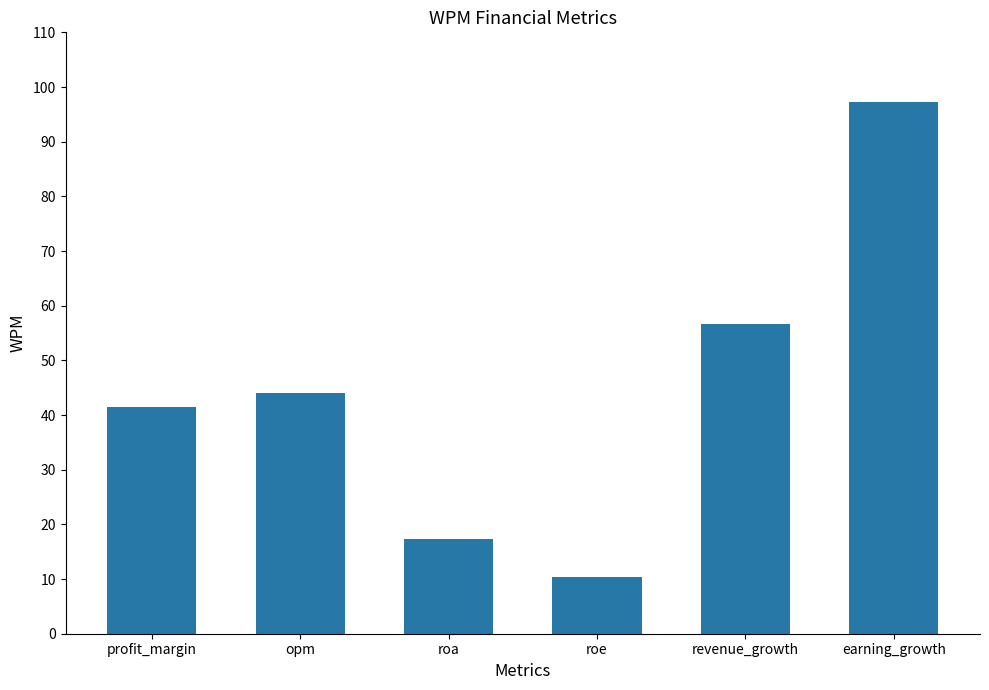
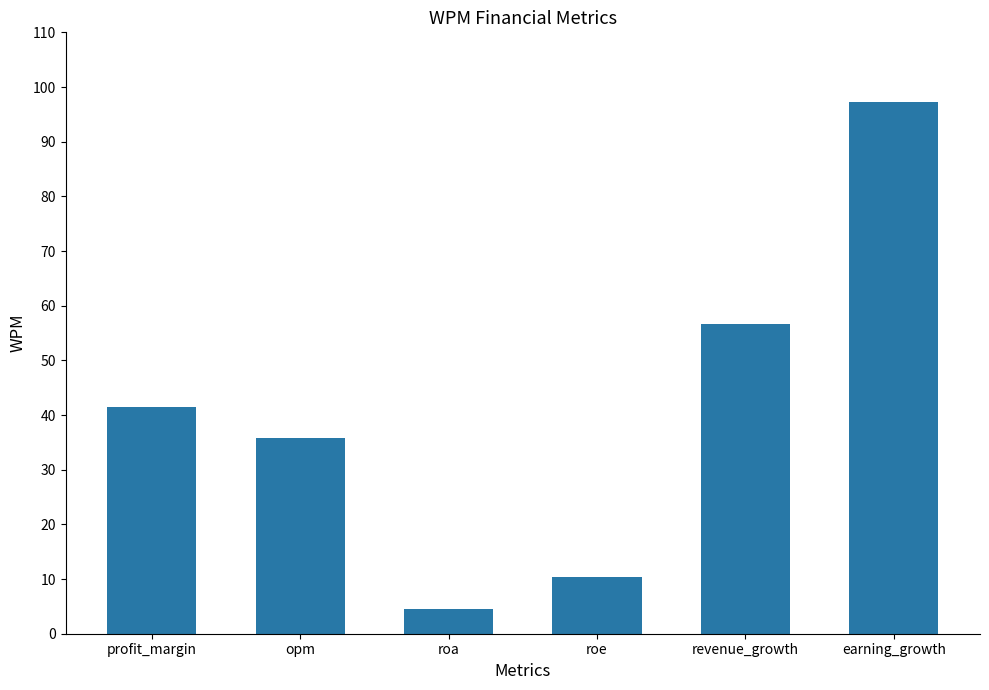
opm: 44 -> 36
roa: 17 -> 5
